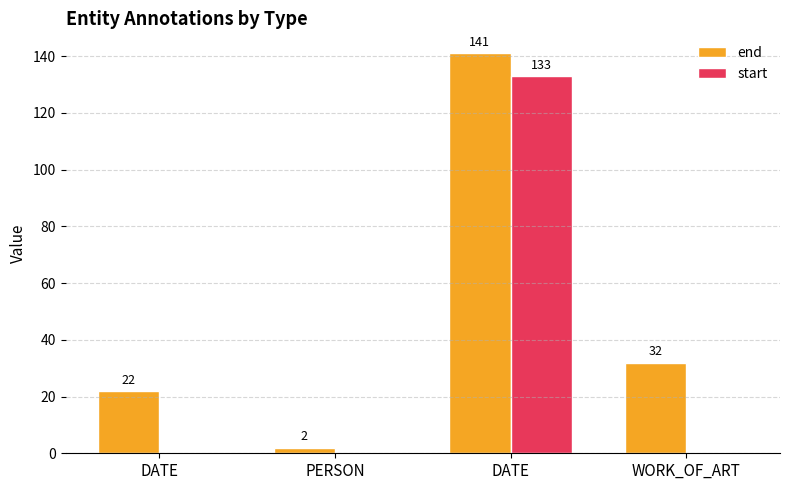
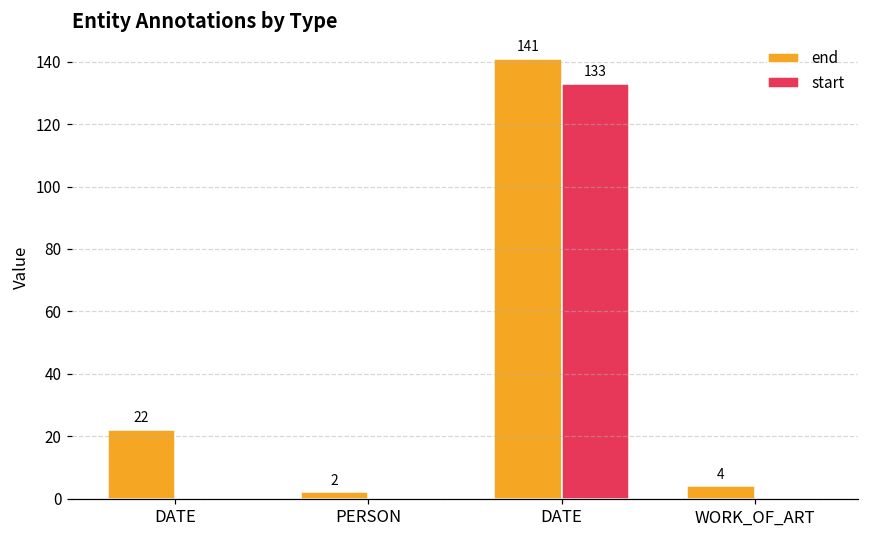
end, WORK_OF_ART: 32 -> 4
